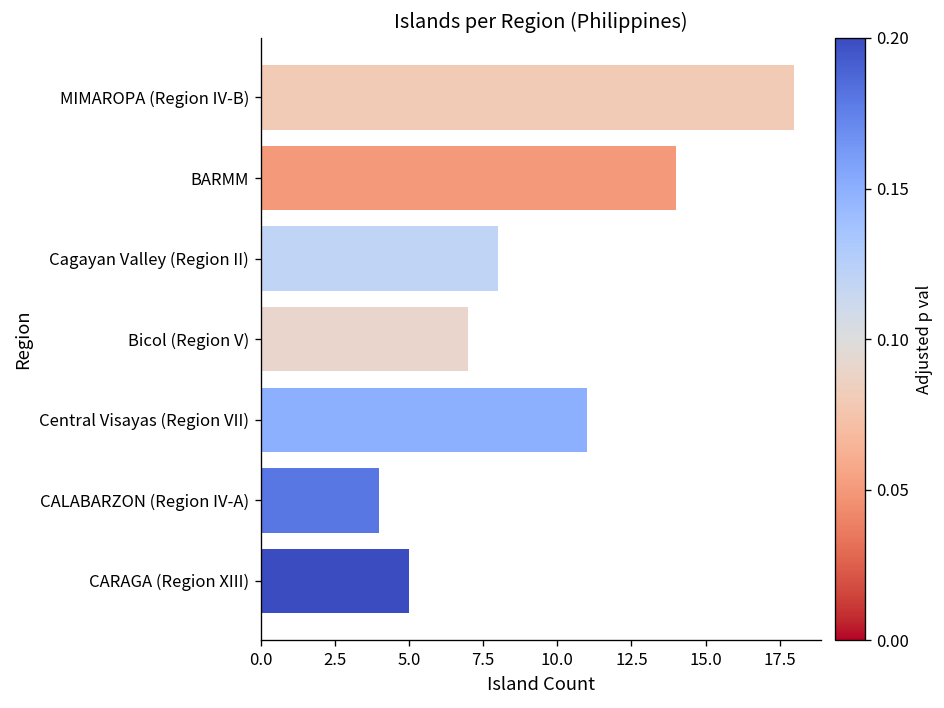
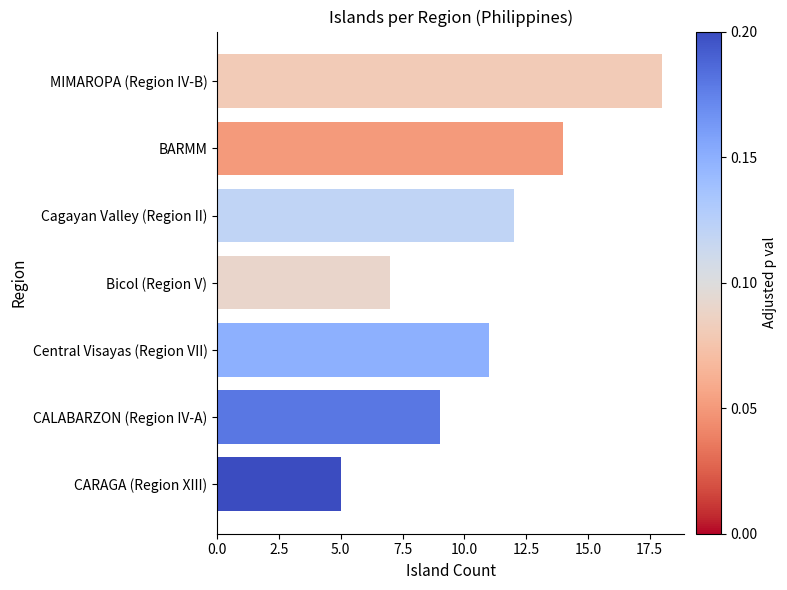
Cagayan Valley (Region II): 8 -> 12
CALABARZON (Region IV-A): 4 -> 9
